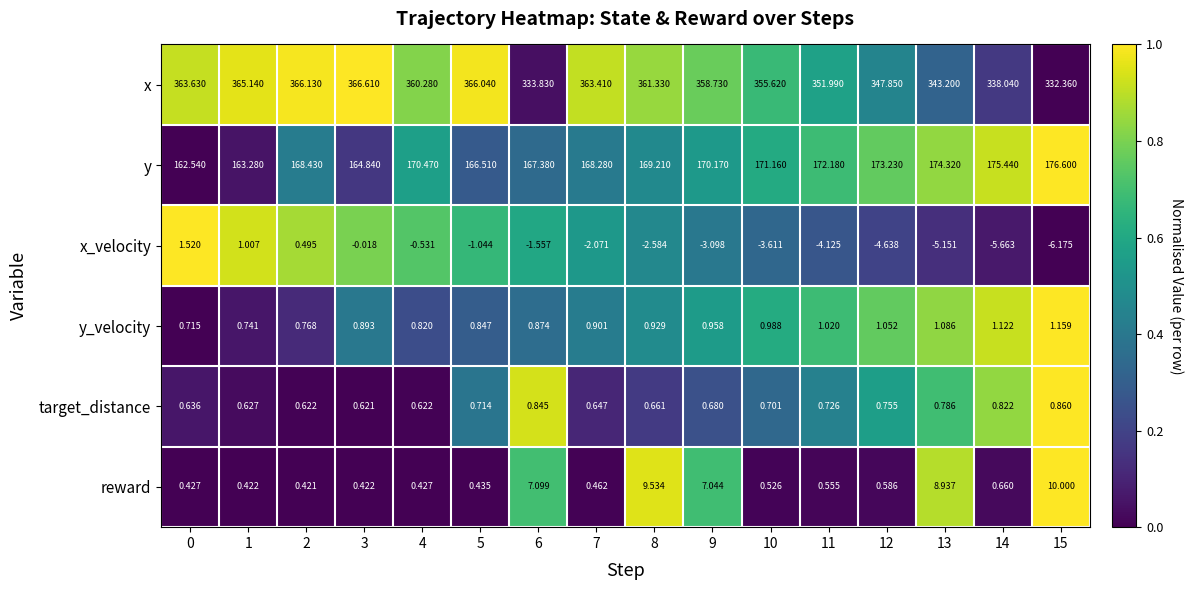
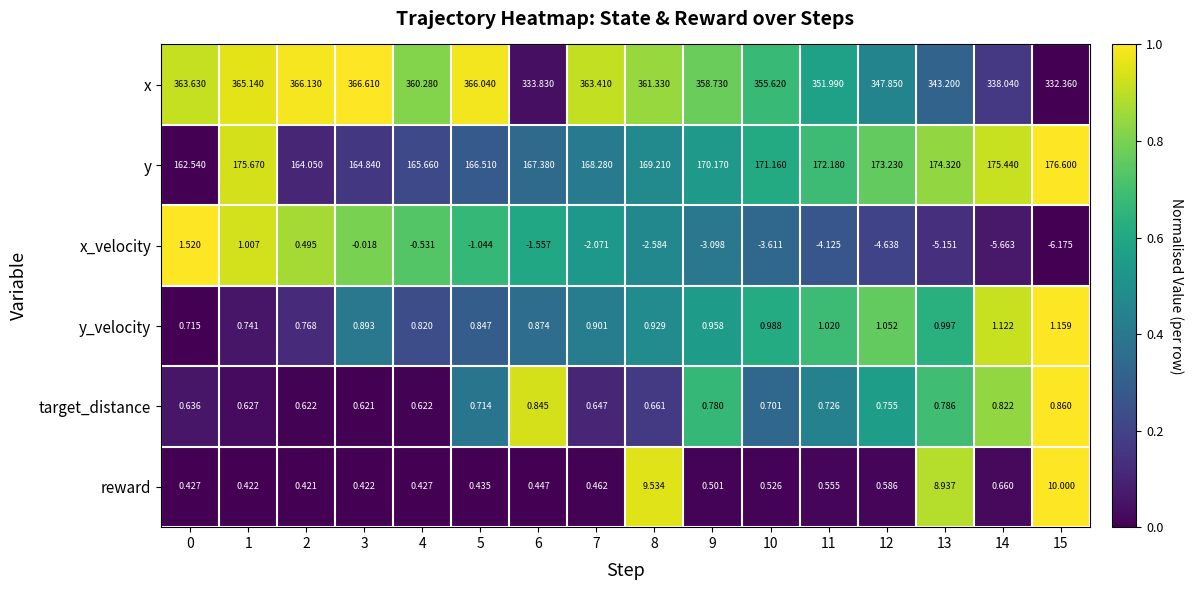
y, 1: 163.280 -> 175.670
y, 2: 168.430 -> 164.050
y, 4: 170.470 -> 165.660
y_velocity, 13: 1.086 -> 0.997
target_distance, 9: 0.680 -> 0.780
reward, 6: 7.099 -> 0.447
reward, 9: 7.044 -> 0.501
